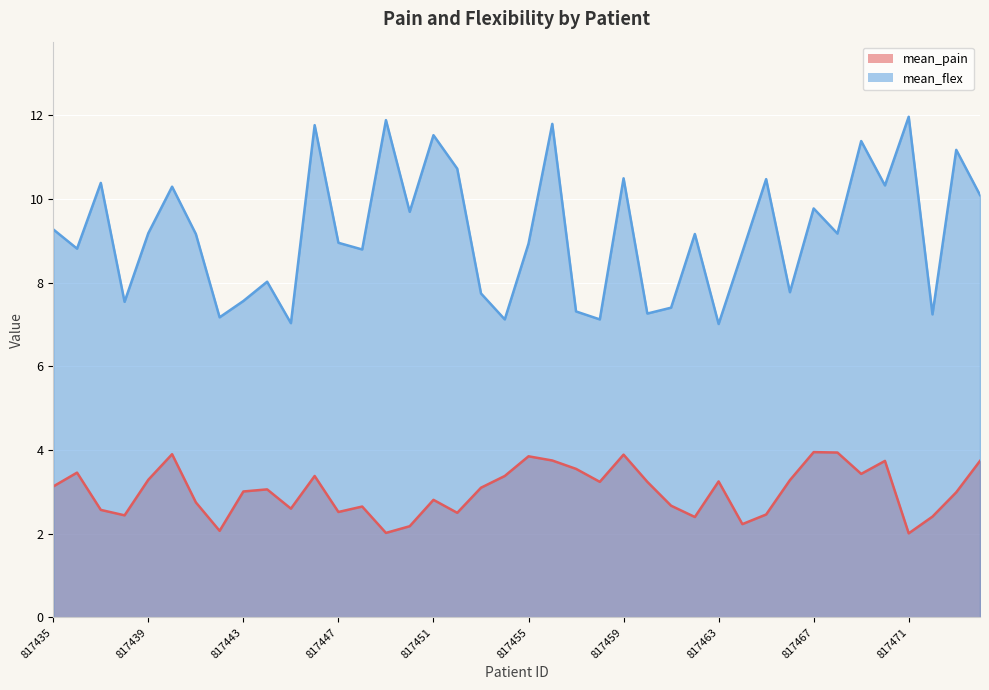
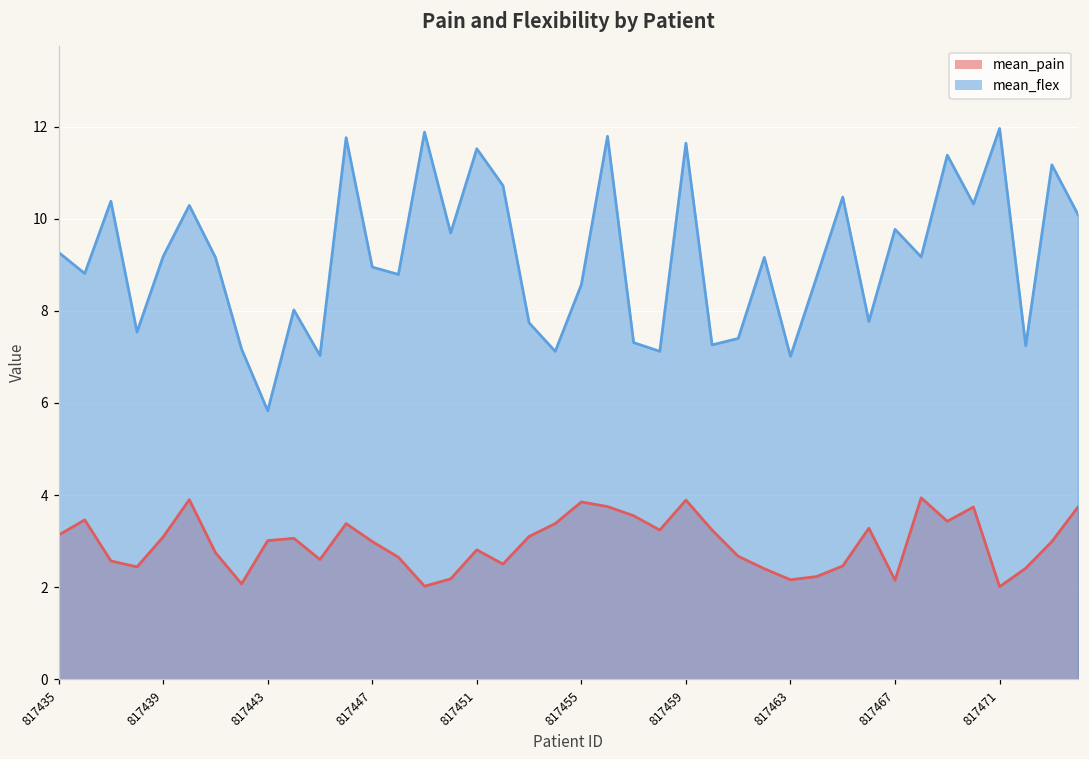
mean_pain, 817439: 3.3 -> 3.1
mean_flex, 817443: 7.6 -> 5.8
mean_pain, 817447: 2.5 -> 3.0
mean_flex, 817455: 8.9 -> 8.6
mean_flex, 817459: 10.5 -> 11.6
mean_pain, 817463: 3.3 -> 2.2
mean_pain, 817467: 4.0 -> 2.2
